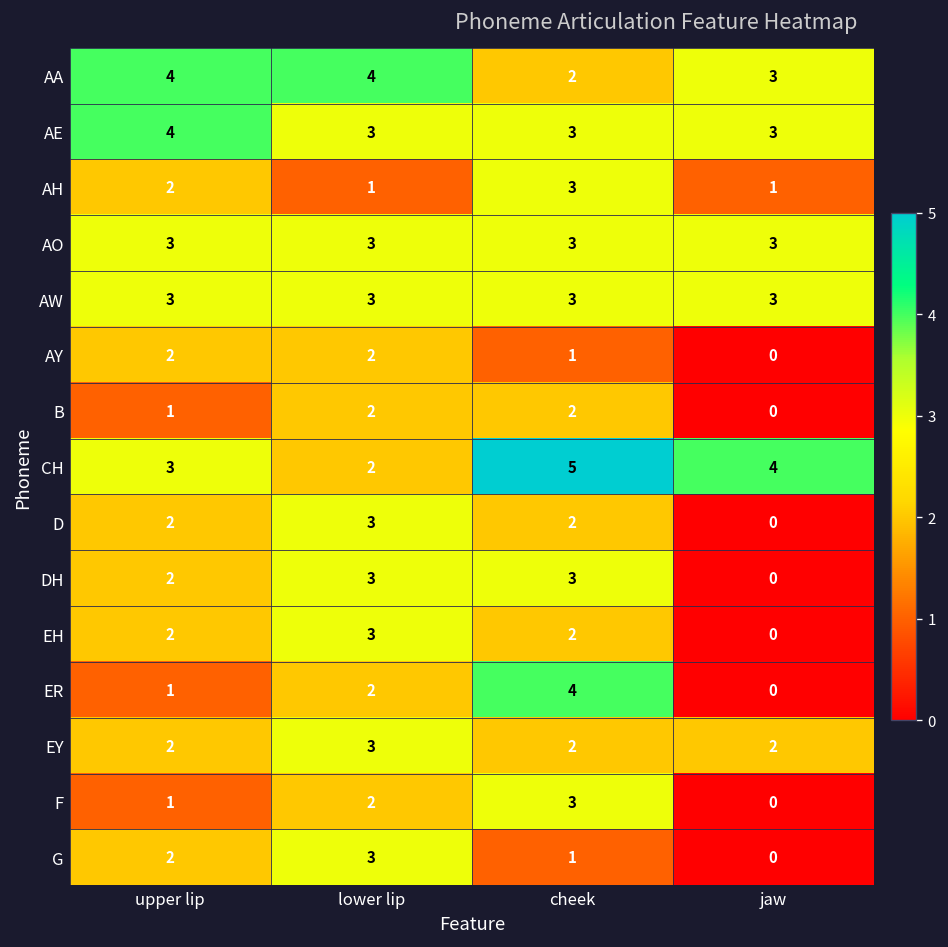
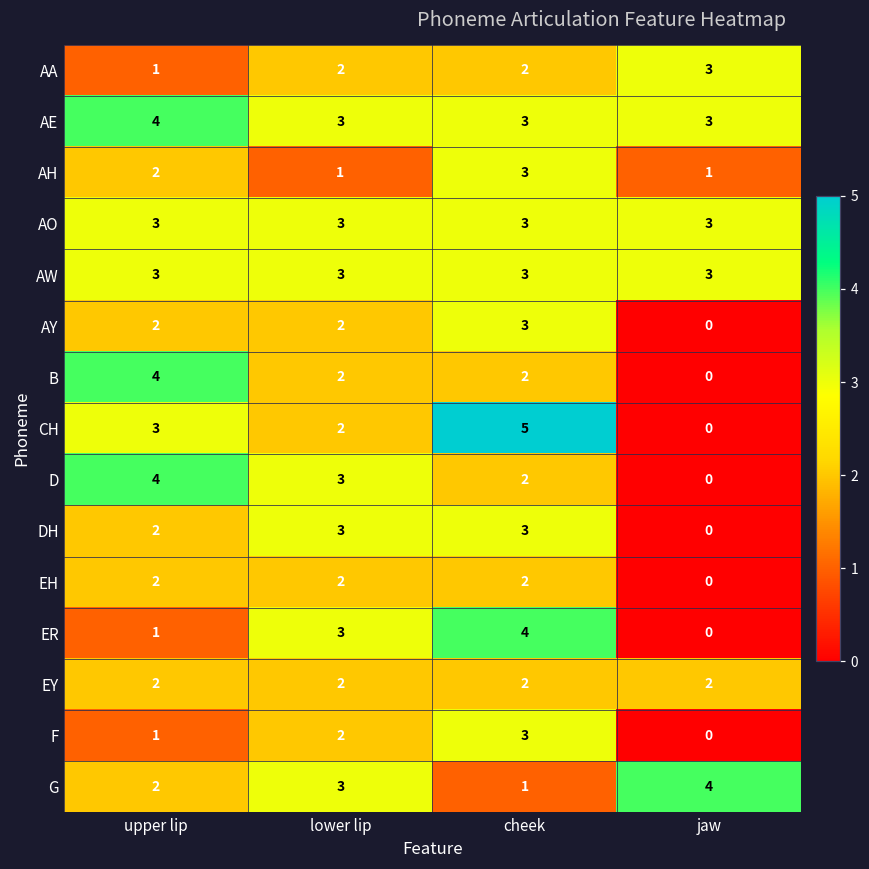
AA, upper lip: 4 -> 1
AA, lower lip: 4 -> 2
AY, cheek: 1 -> 3
B, upper lip: 1 -> 4
CH, jaw: 4 -> 0
D, upper lip: 2 -> 4
EH, lower lip: 3 -> 2
ER, lower lip: 2 -> 3
EY, lower lip: 3 -> 2
G, jaw: 0 -> 4
